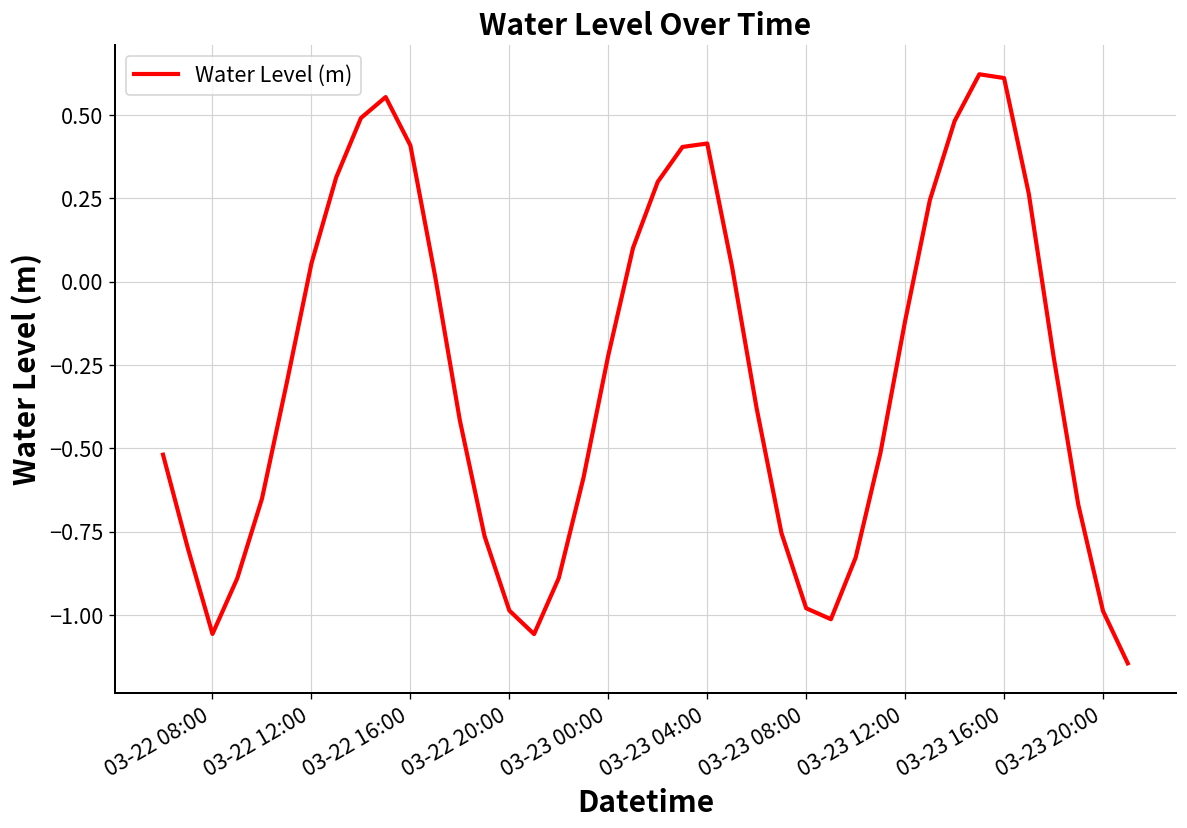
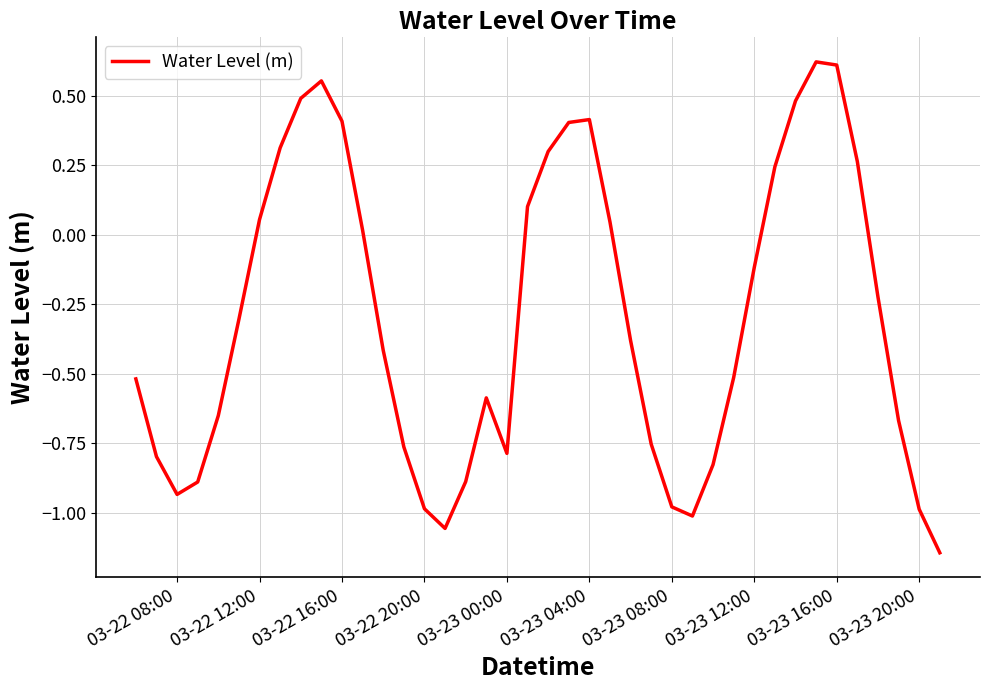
03-22 08:00: -1.06 -> -0.93
03-23 00:00: -0.22 -> -0.79
